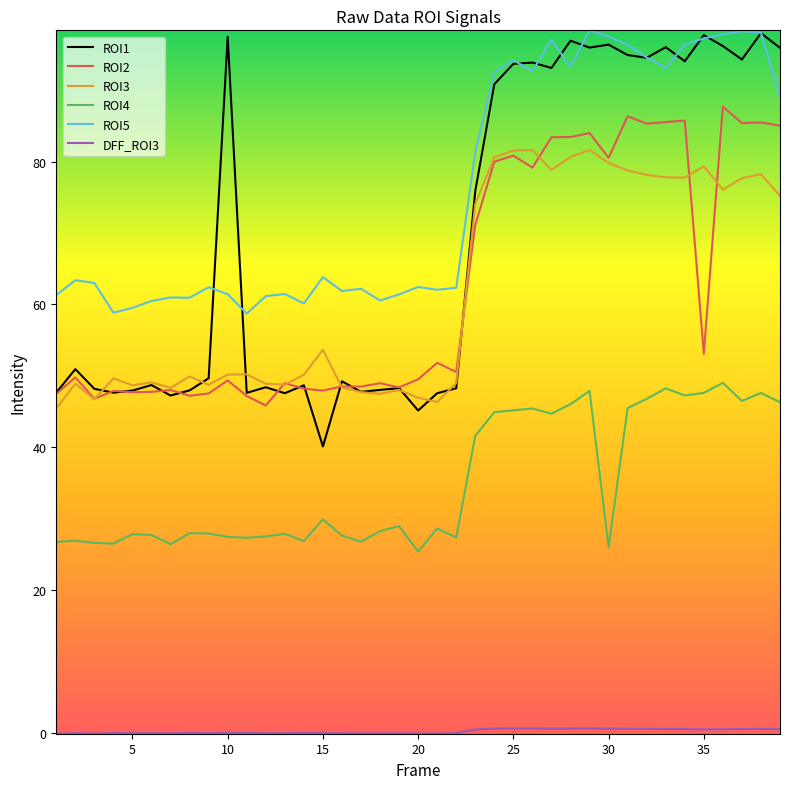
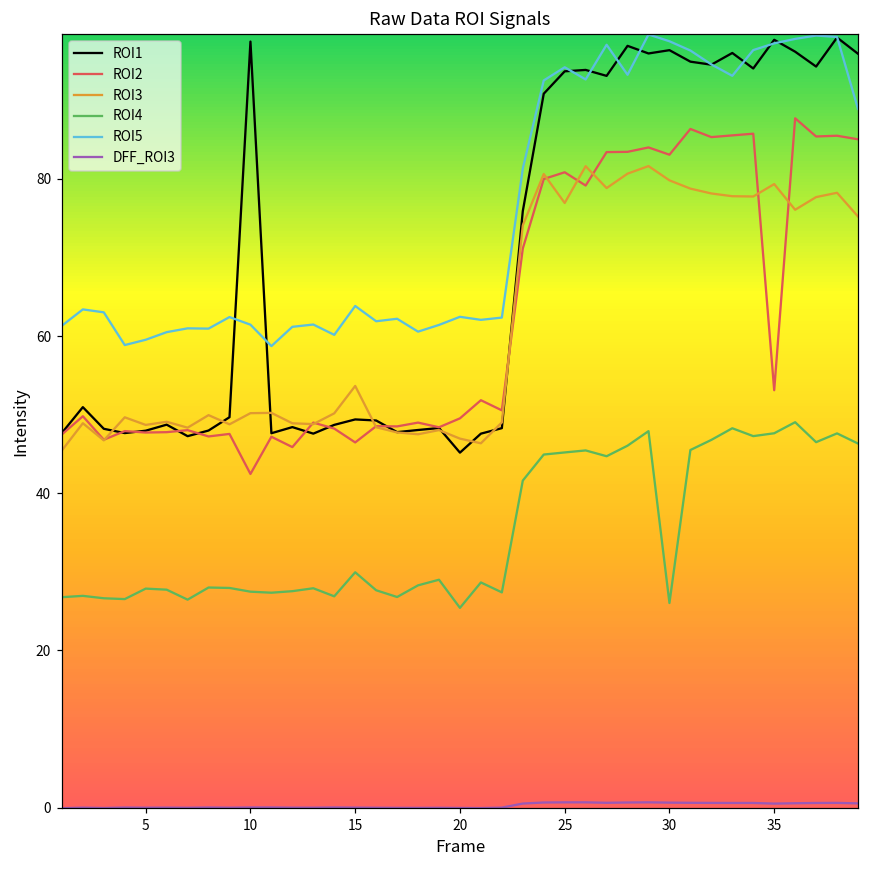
ROI2, 10: 49 -> 42
ROI1, 15: 40 -> 49
ROI2, 15: 48 -> 46
ROI3, 25: 82 -> 77
ROI2, 30: 81 -> 83
